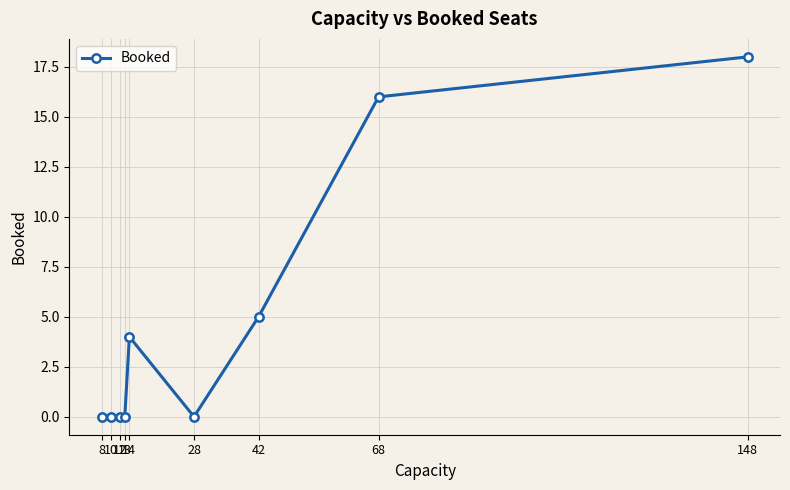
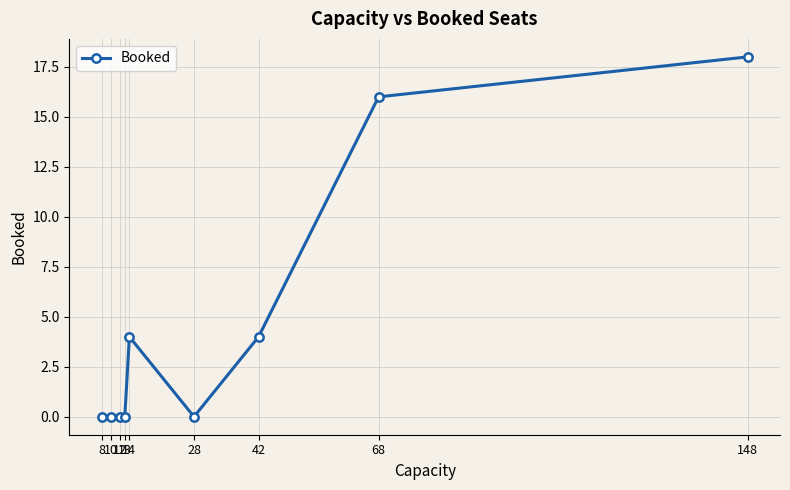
42: 5 -> 4
